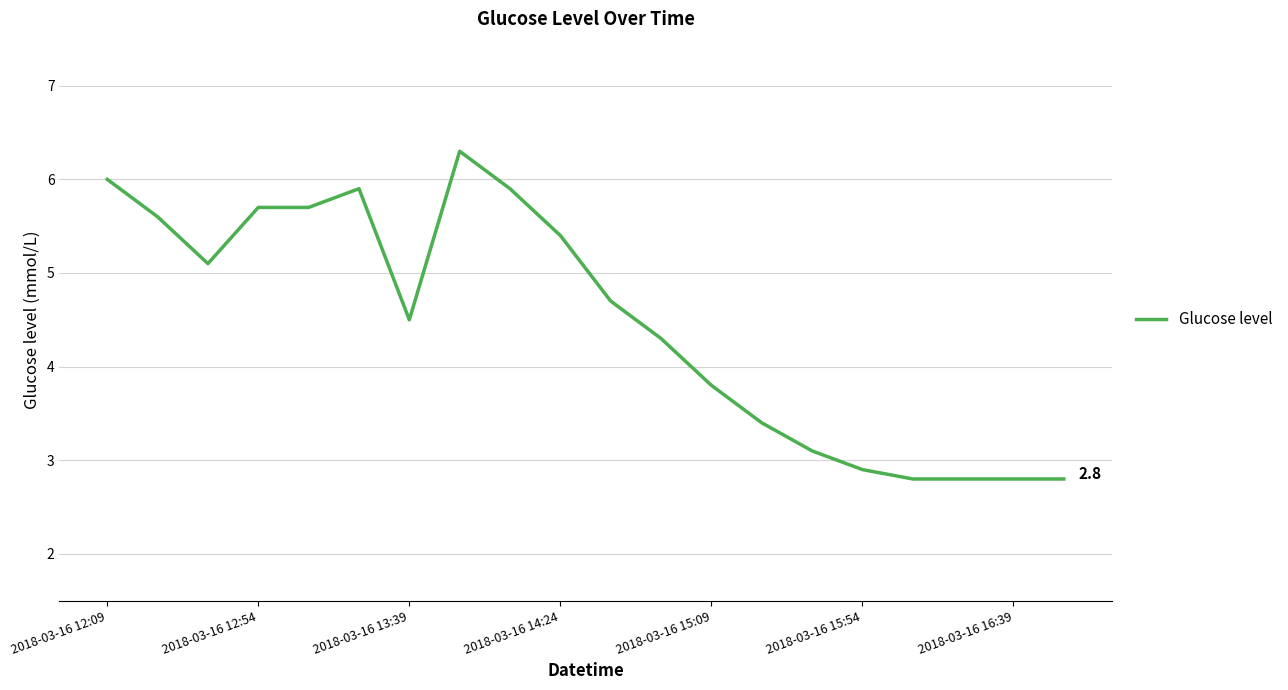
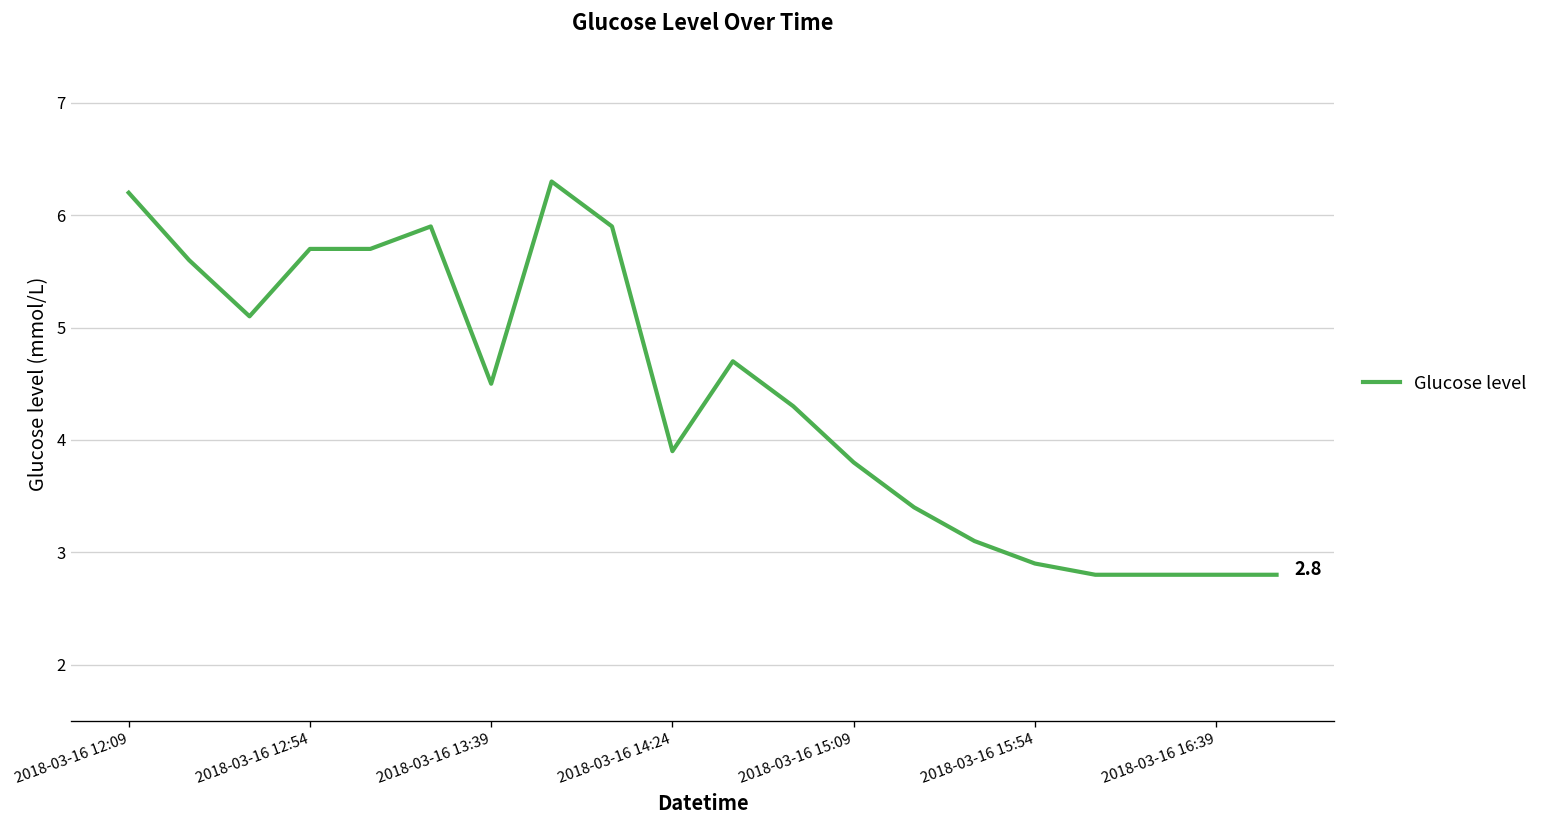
2018-03-16 12:09: 6.0 -> 6.2
2018-03-16 14:24: 5.4 -> 3.9
